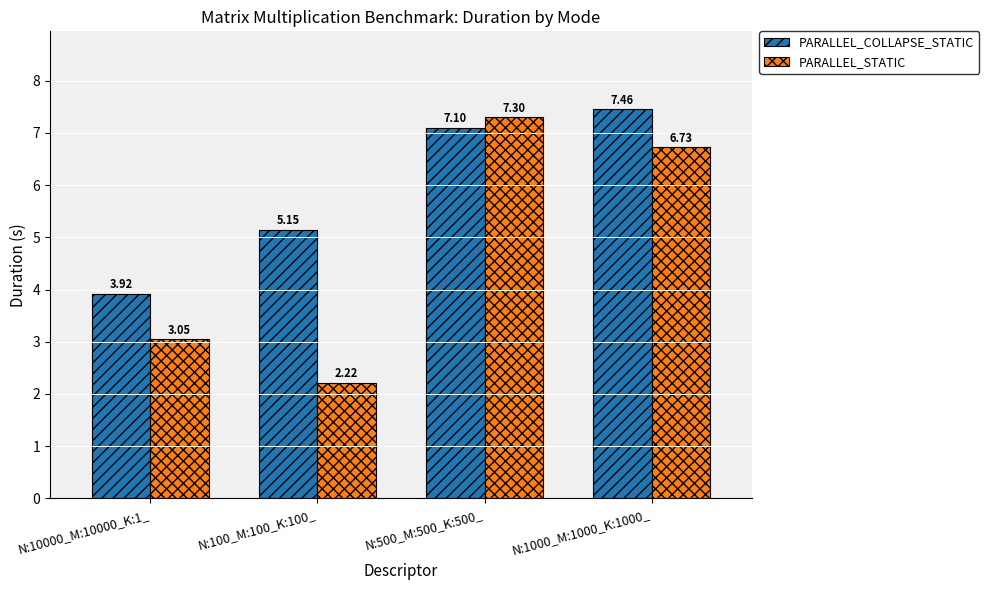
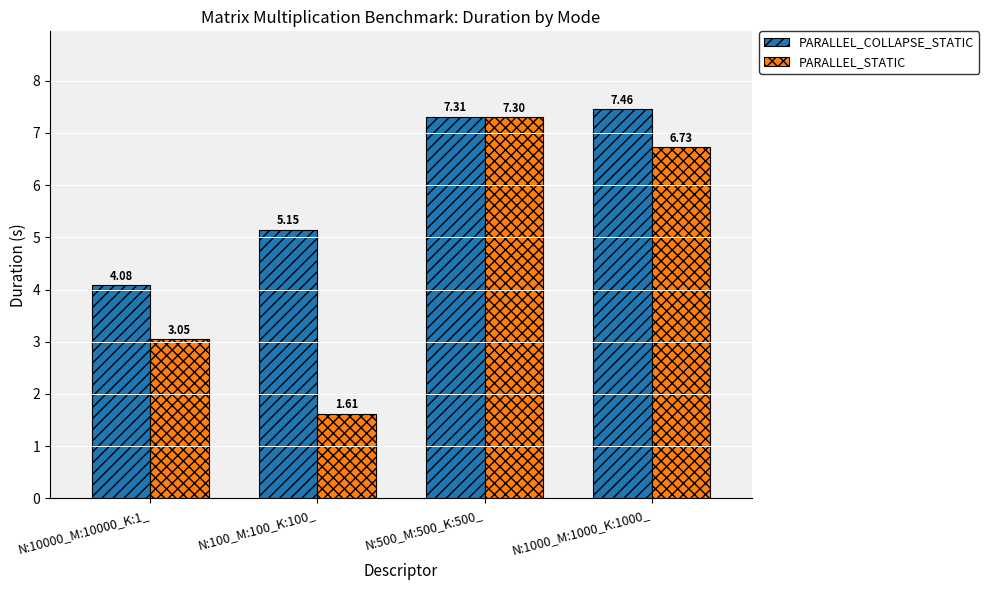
PARALLEL_COLLAPSE_STATIC, N:10000_M:10000_K:1_: 3.92 -> 4.08
PARALLEL_STATIC, N:100_M:100_K:100_: 2.22 -> 1.61
PARALLEL_COLLAPSE_STATIC, N:500_M:500_K:500_: 7.10 -> 7.31
